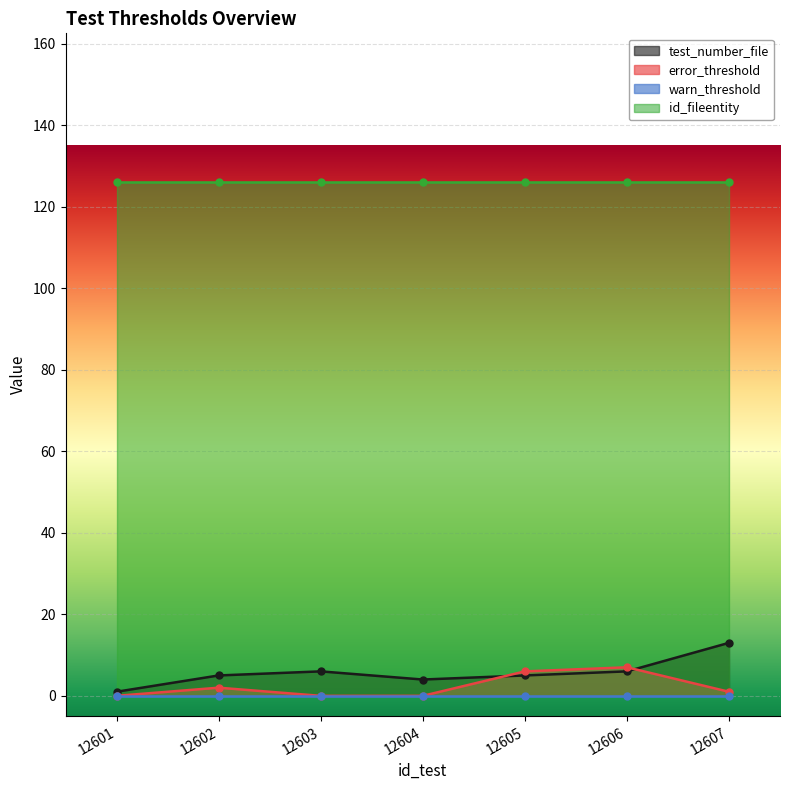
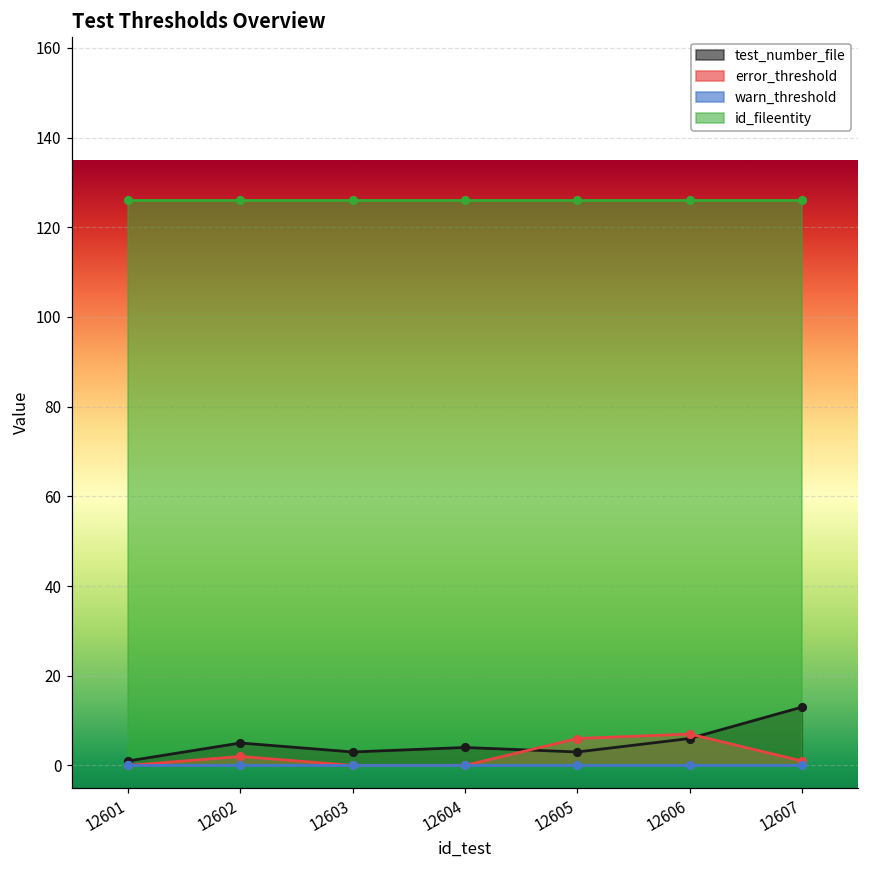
test_number_file, 12603: 6 -> 3
test_number_file, 12605: 5 -> 3
